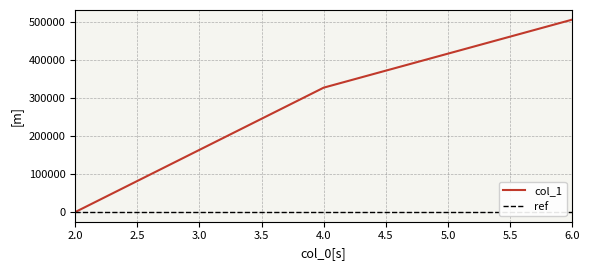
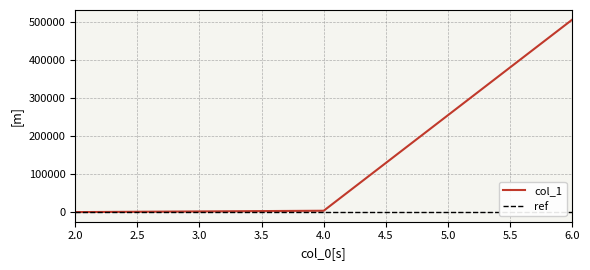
4.0: 330000 -> 0
